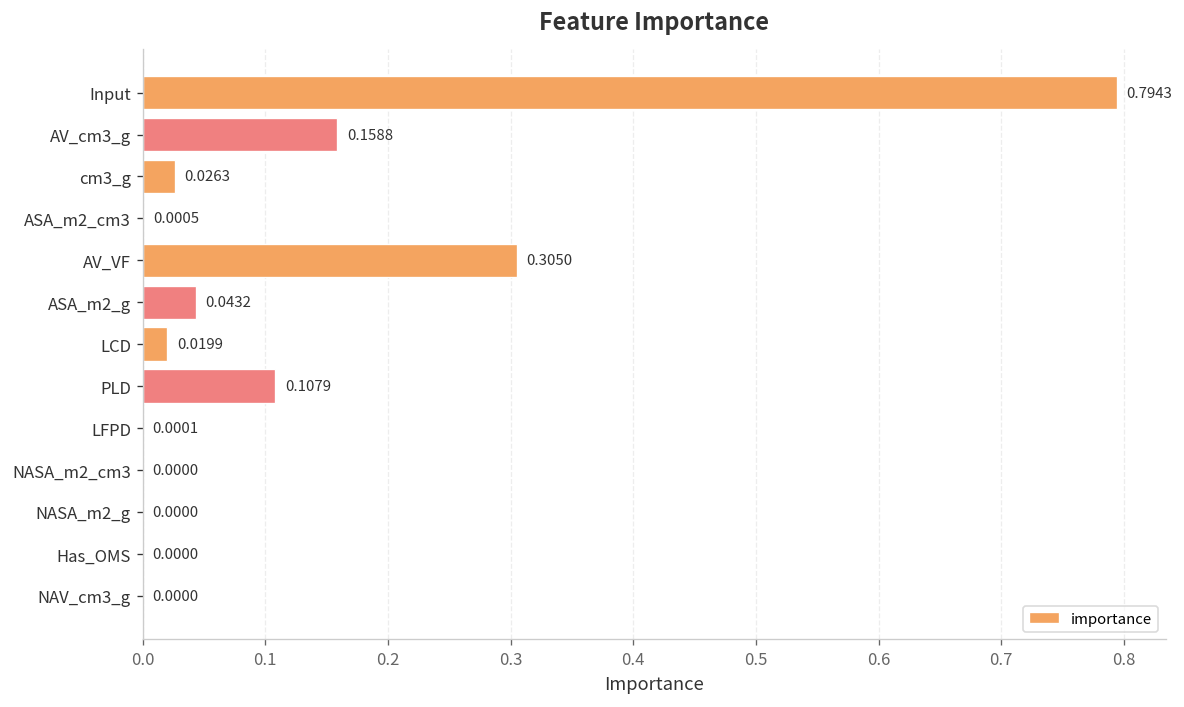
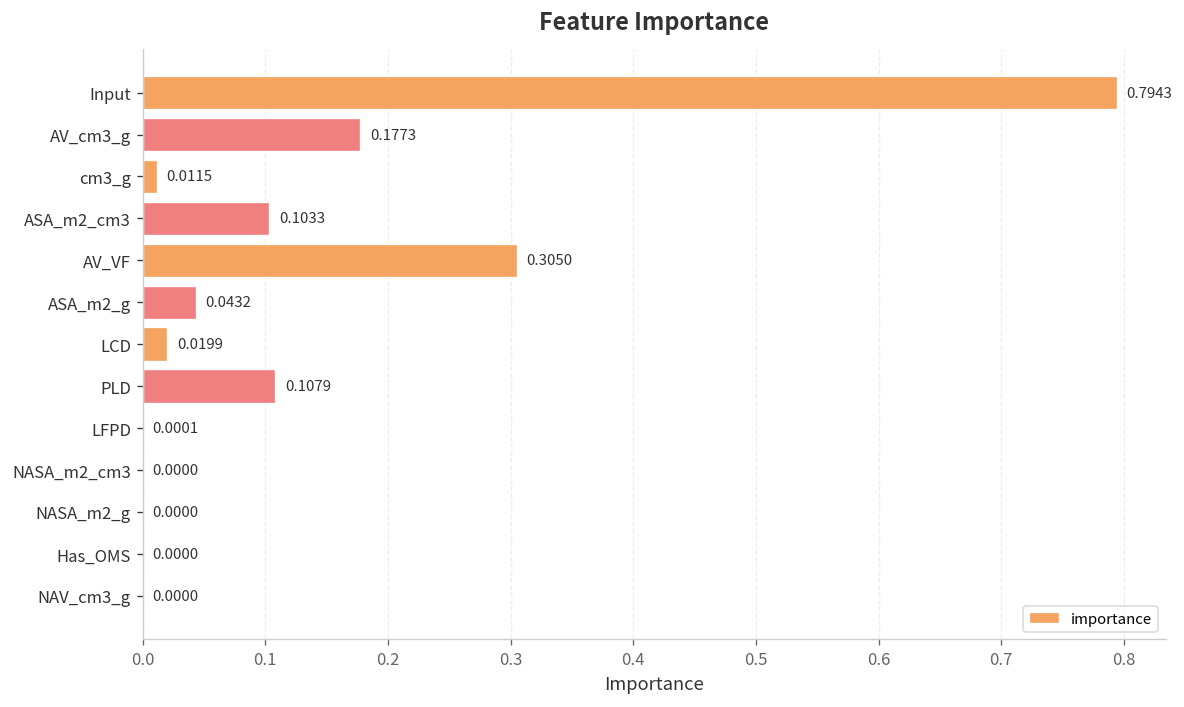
AV_cm3_g: 0.1588 -> 0.1773
cm3_g: 0.0263 -> 0.0115
ASA_m2_cm3: 0.0005 -> 0.1033
